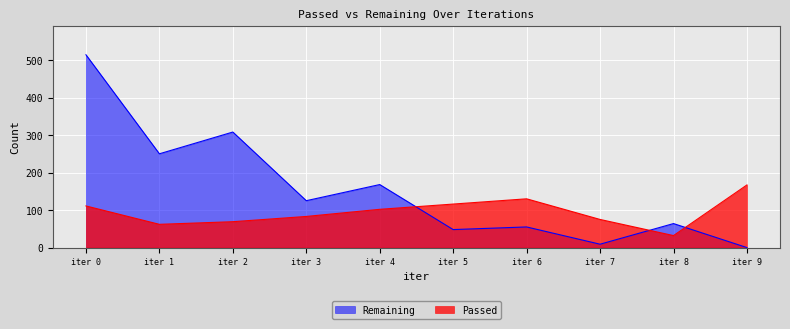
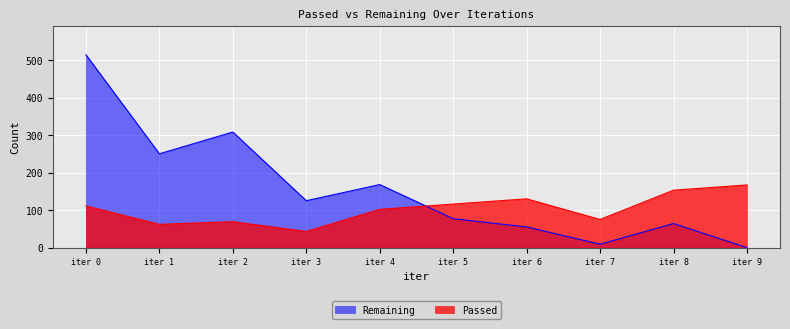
Passed, iter 3: 80 -> 40
Remaining, iter 5: 50 -> 80
Passed, iter 8: 30 -> 150
